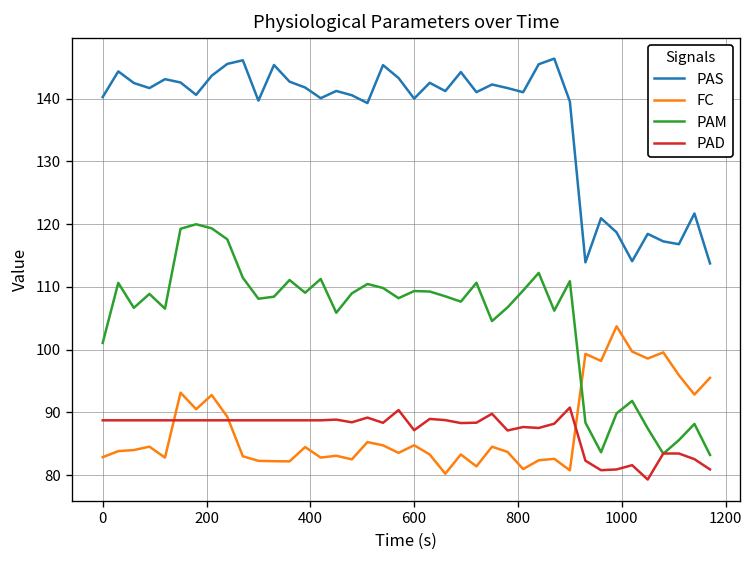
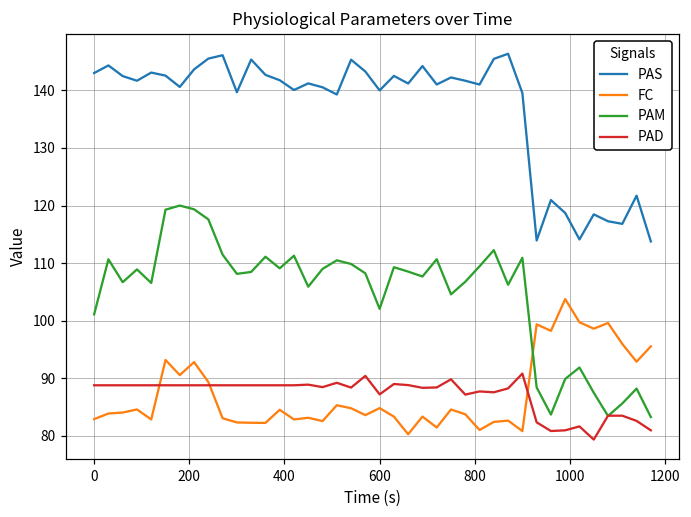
PAS, 0: 140 -> 143
PAM, 600: 109 -> 102
